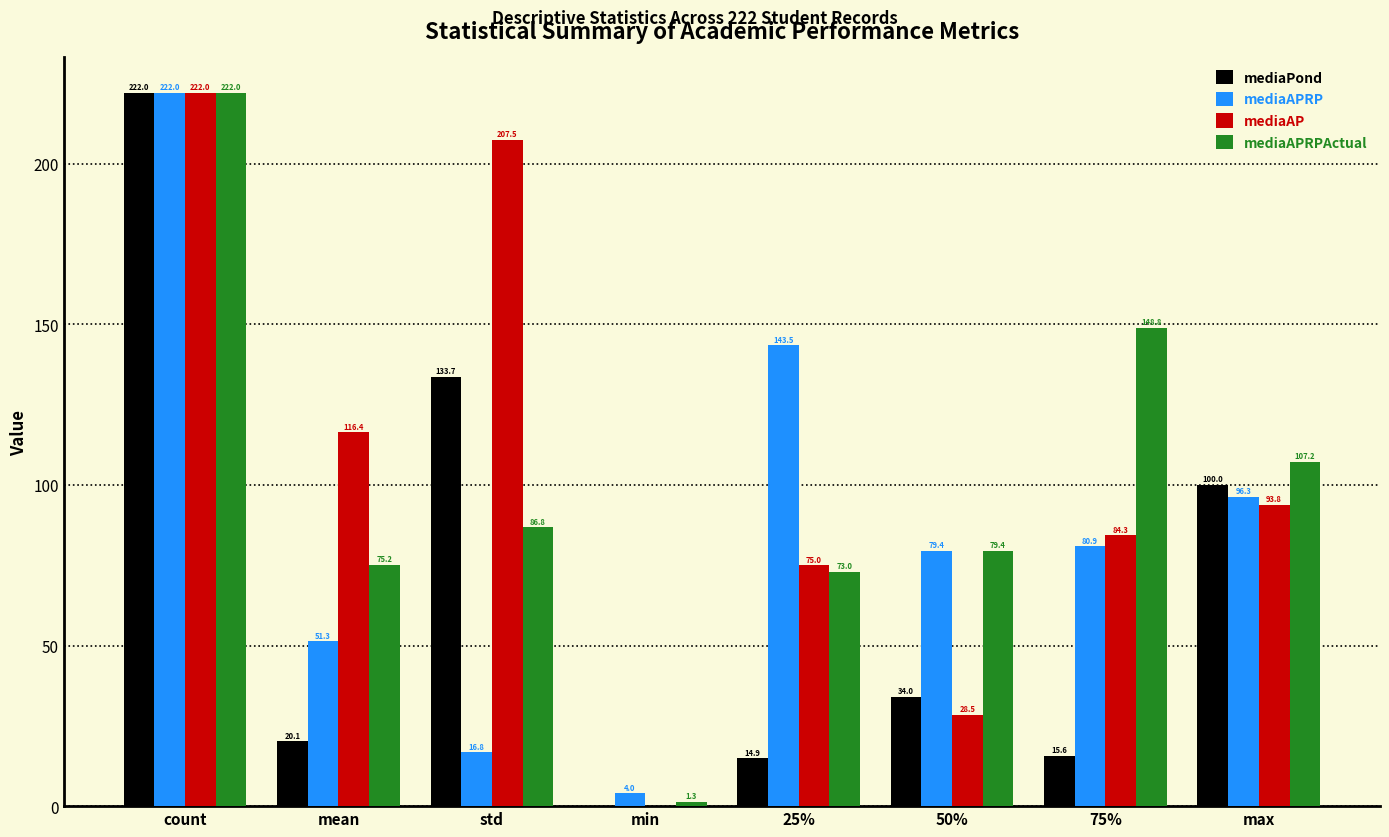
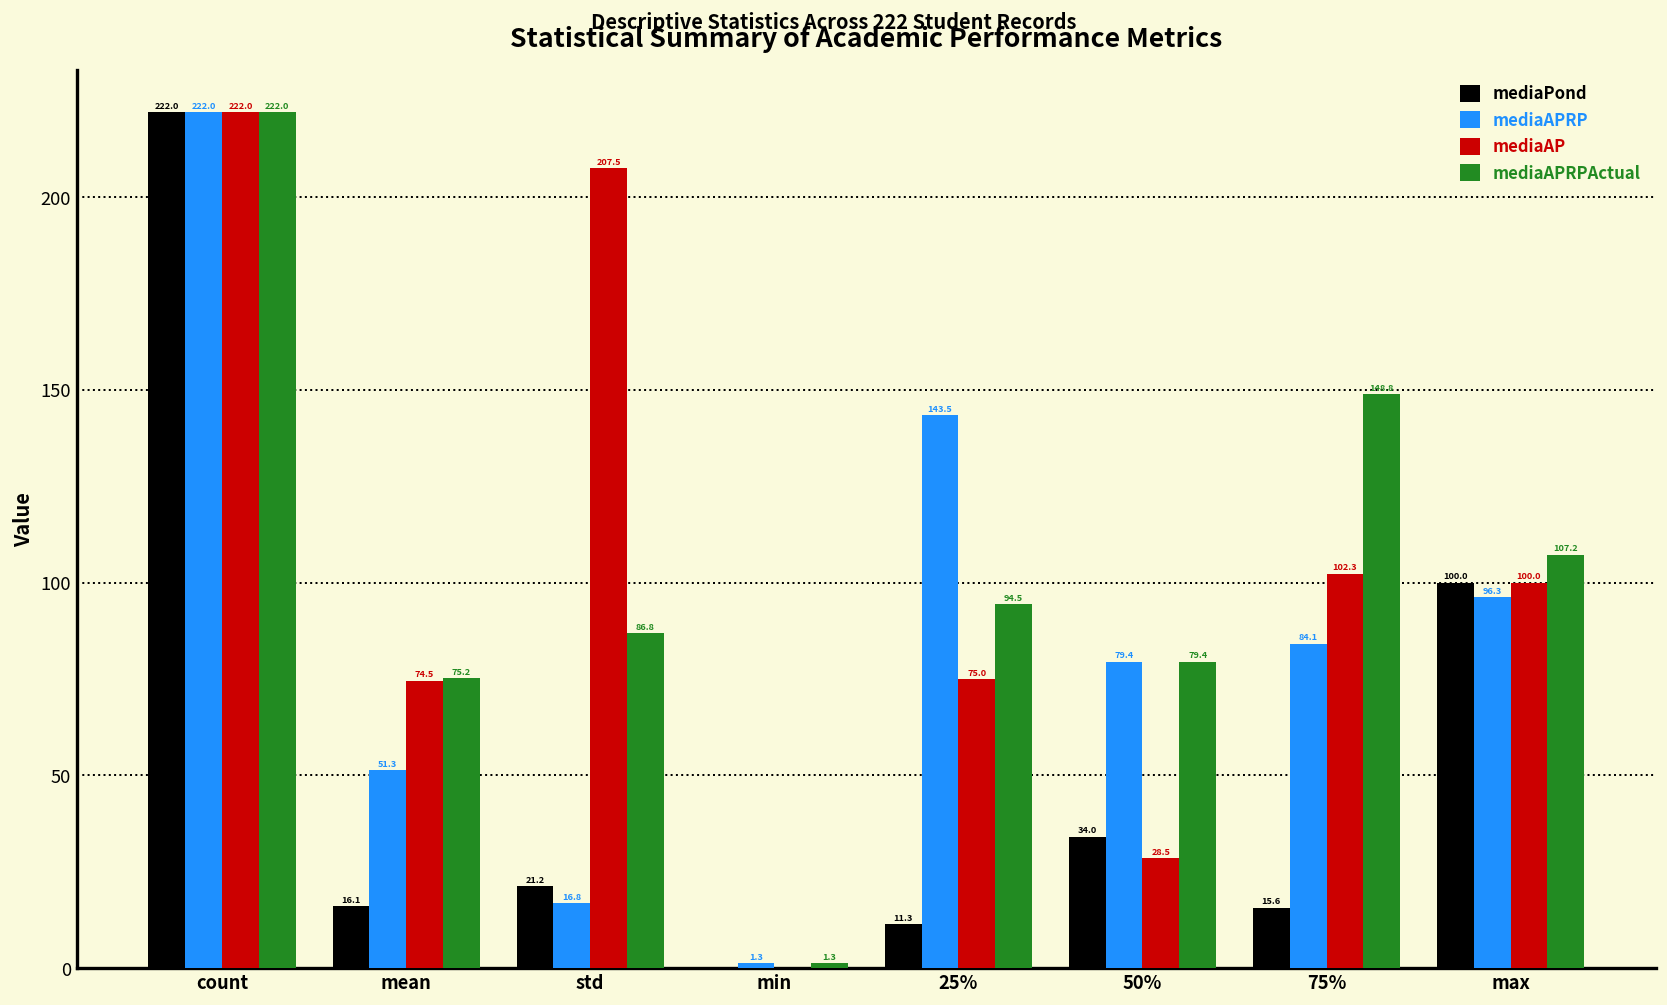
mediaPond, mean: 20.1 -> 16.1
mediaAP, mean: 116.4 -> 74.5
mediaPond, std: 133.7 -> 21.2
mediaAPRP, min: 4.0 -> 1.3
mediaPond, 25%: 14.9 -> 11.3
mediaAPRPActual, 25%: 73.0 -> 94.5
mediaAPRP, 75%: 80.9 -> 84.1
mediaAP, 75%: 84.3 -> 102.3
mediaAP, max: 93.8 -> 100.0
